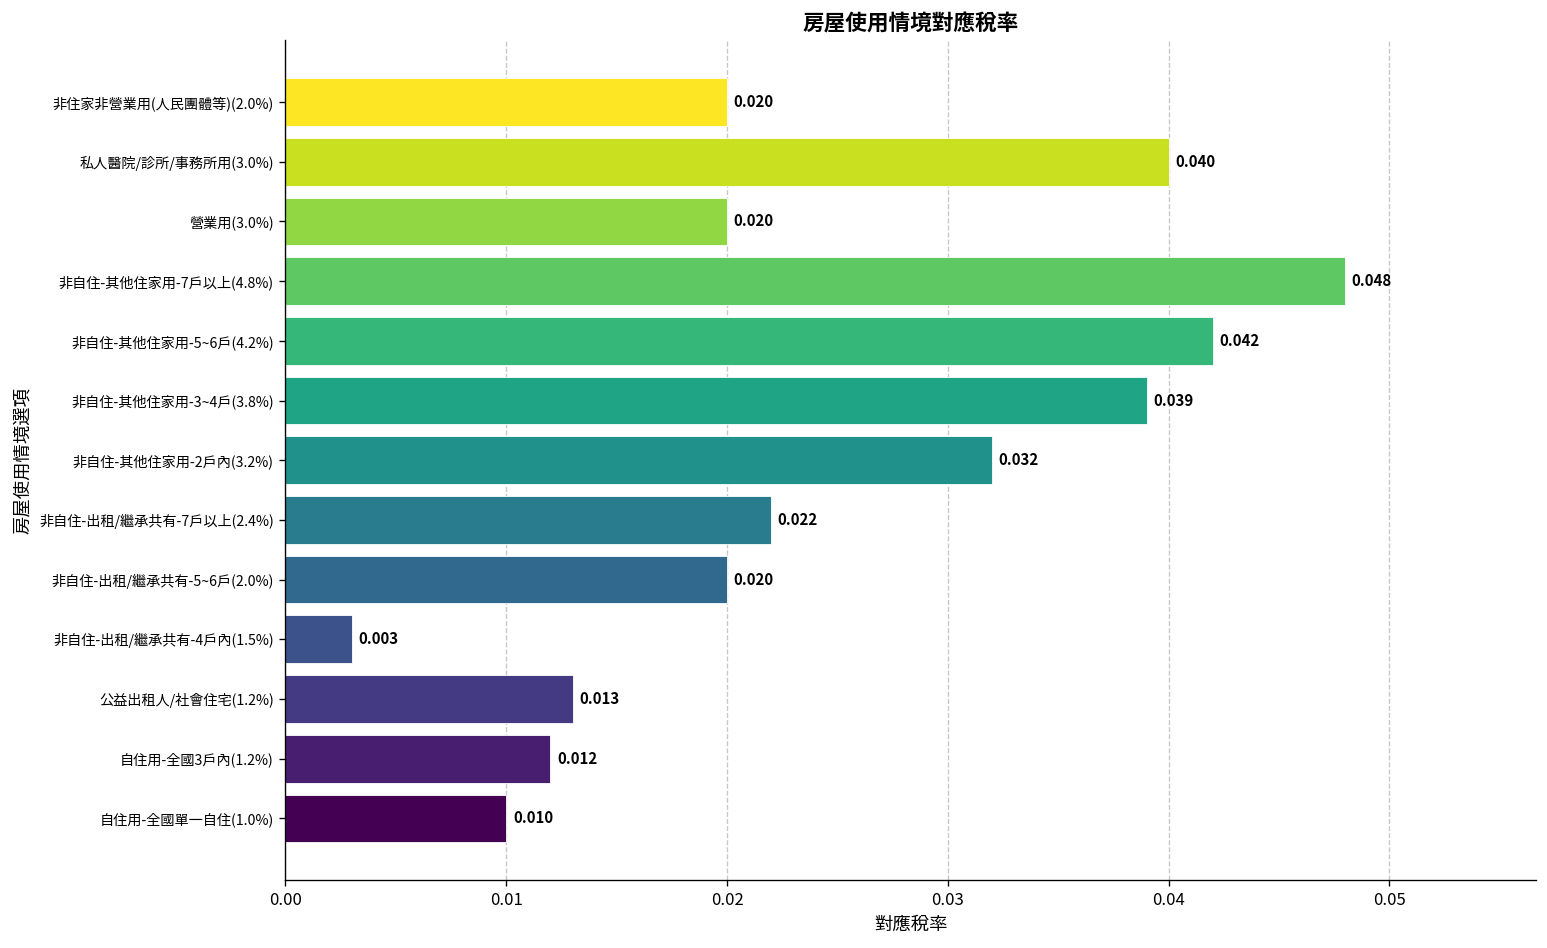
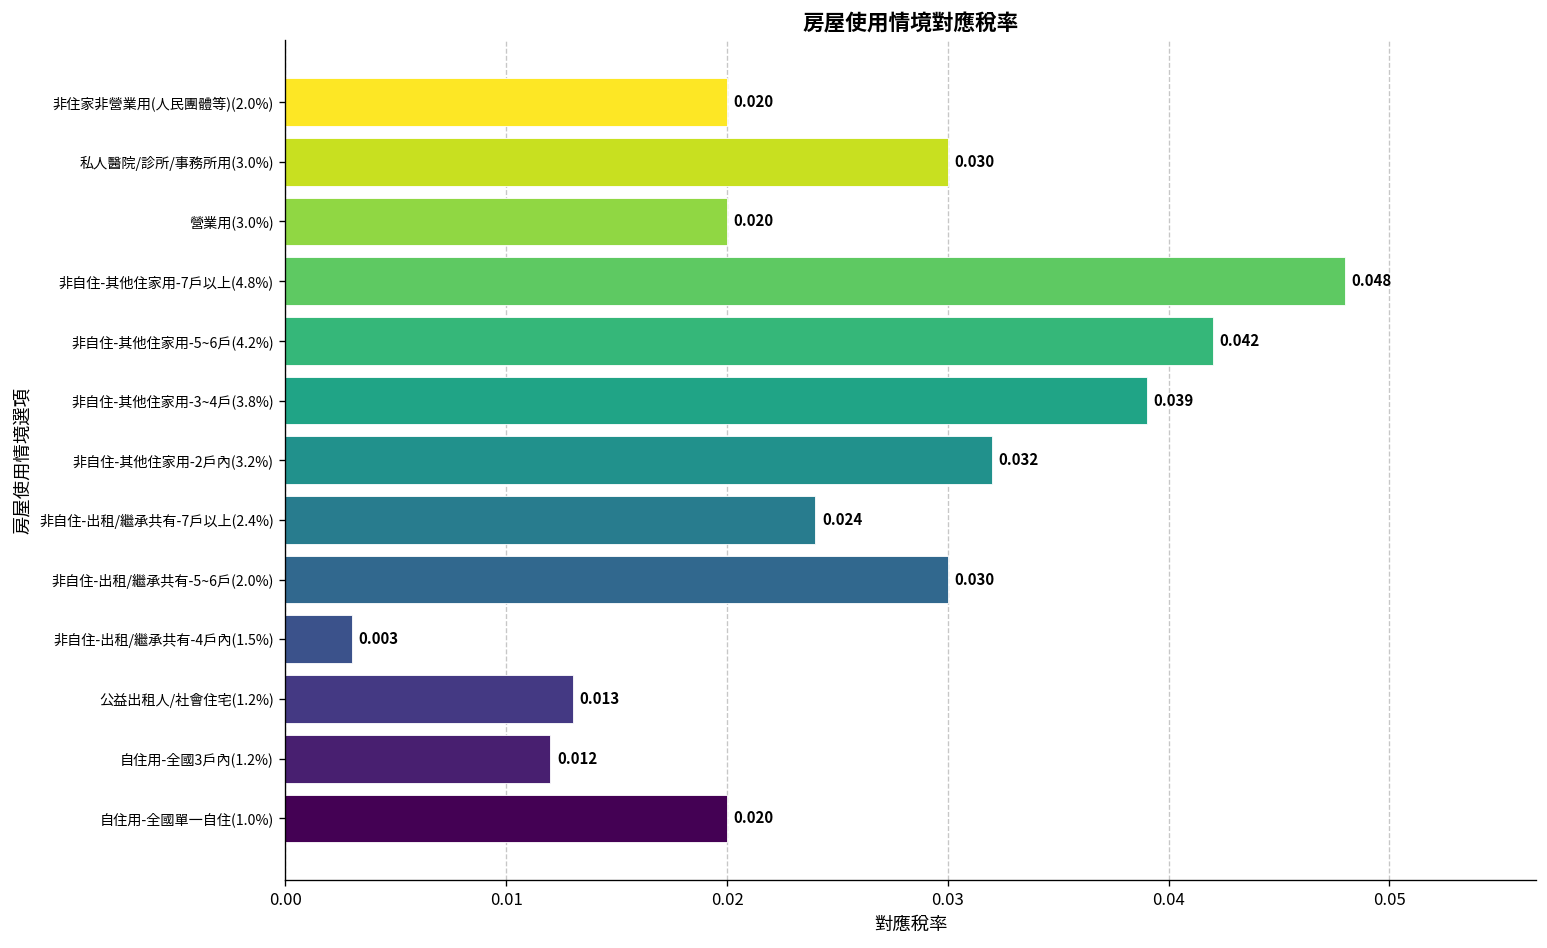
私人醫院/診所/事務所用(3.0%): 0.040 -> 0.030
非自住-出租/繼承共有-7戶以上(2.4%): 0.022 -> 0.024
非自住-出租/繼承共有-5~6戶(2.0%): 0.020 -> 0.030
自住用-全國單一自住(1.0%): 0.010 -> 0.020
